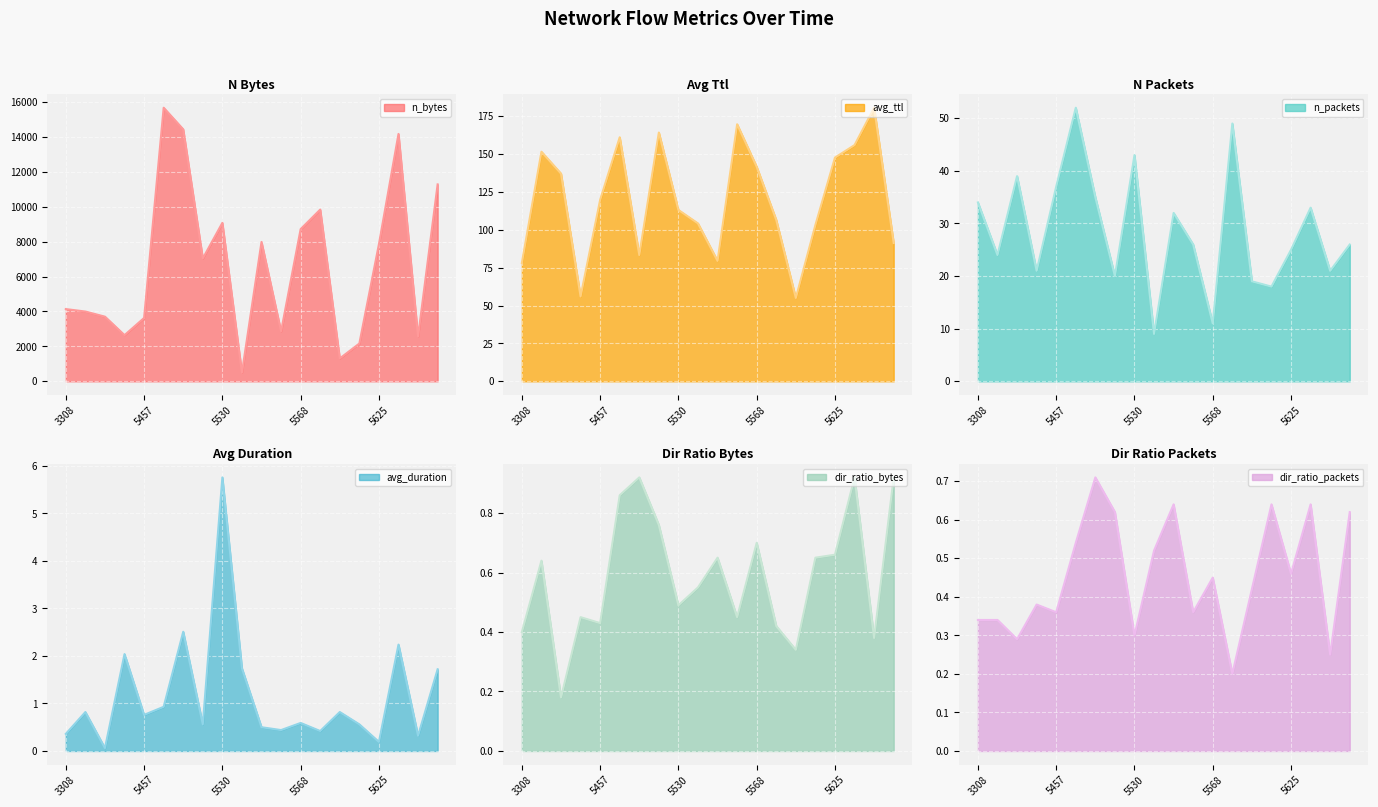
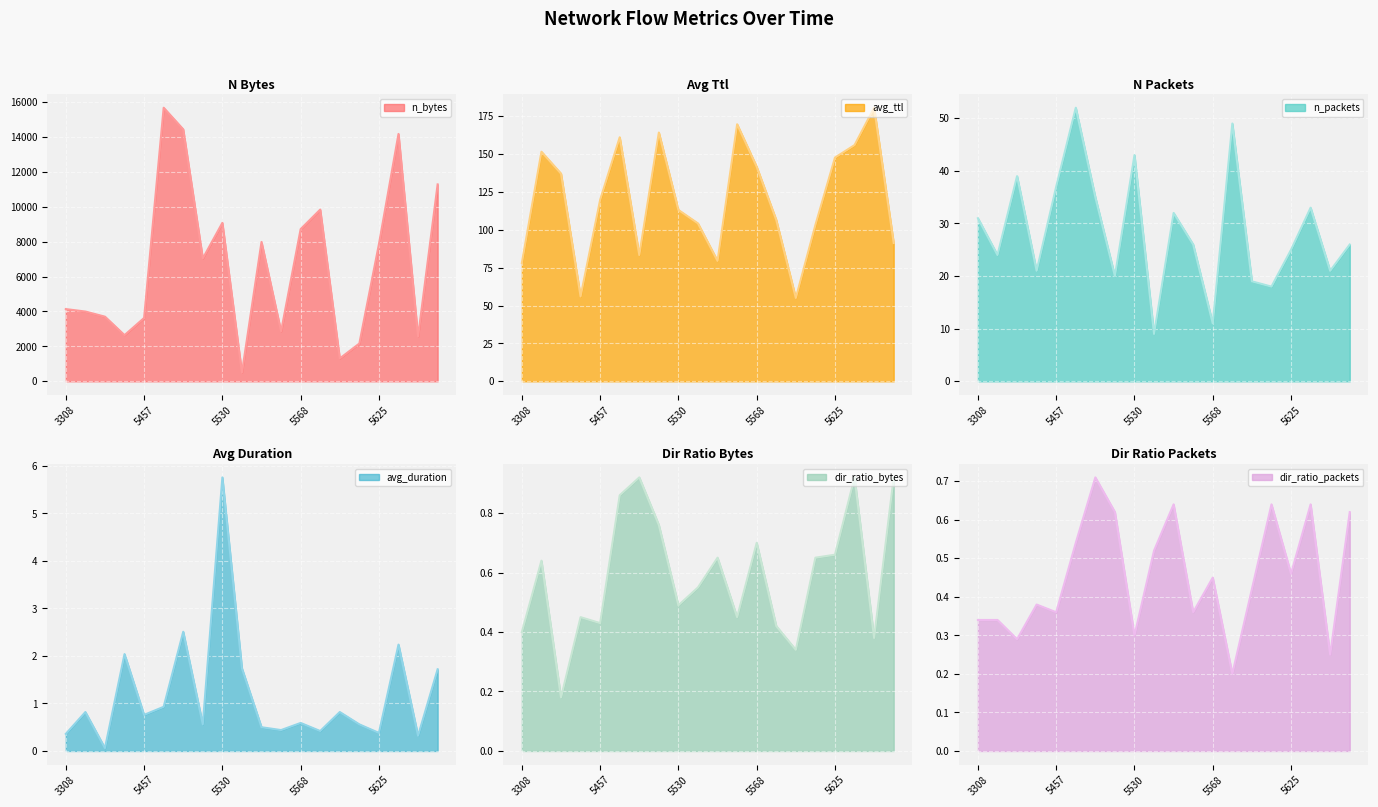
N Packets, 3308: 34 -> 31
Avg Duration, 5625: 0.2 -> 0.4
